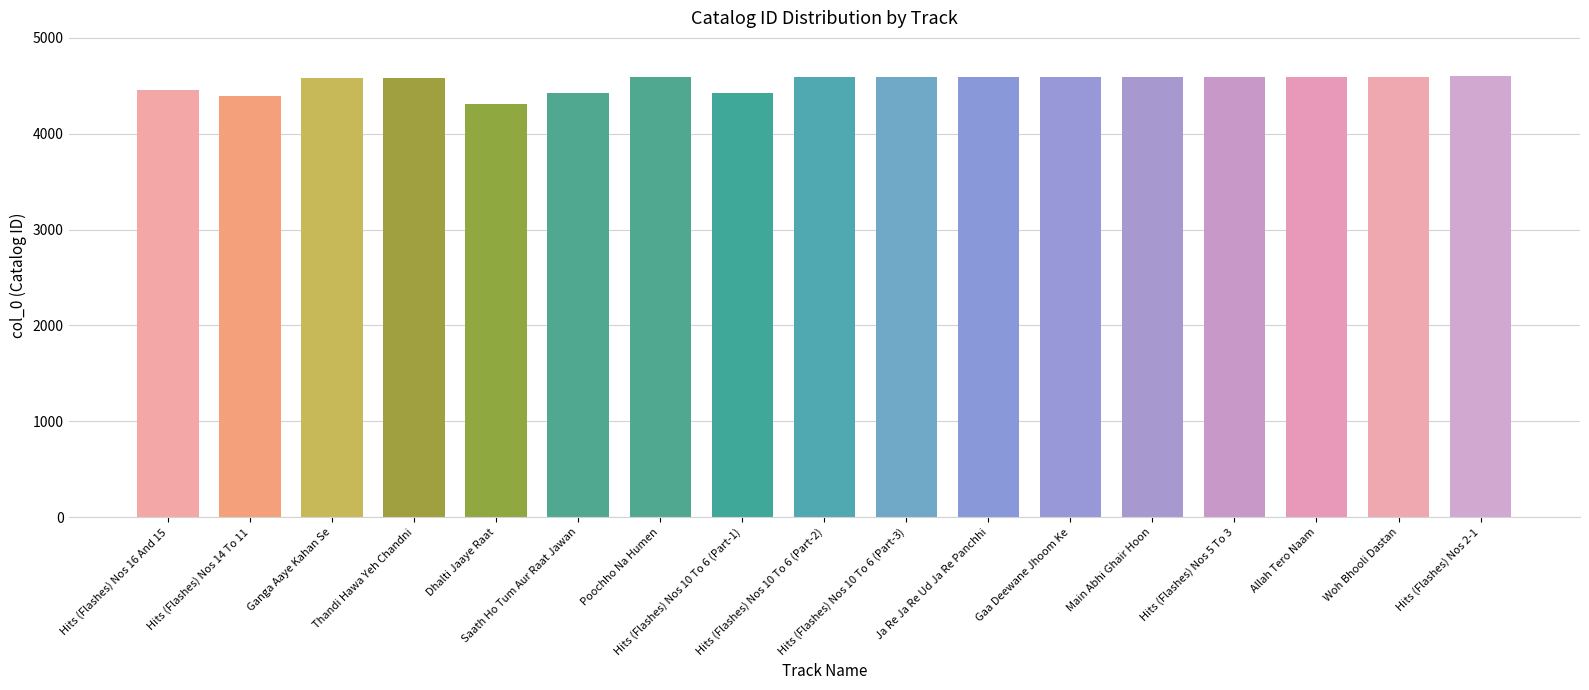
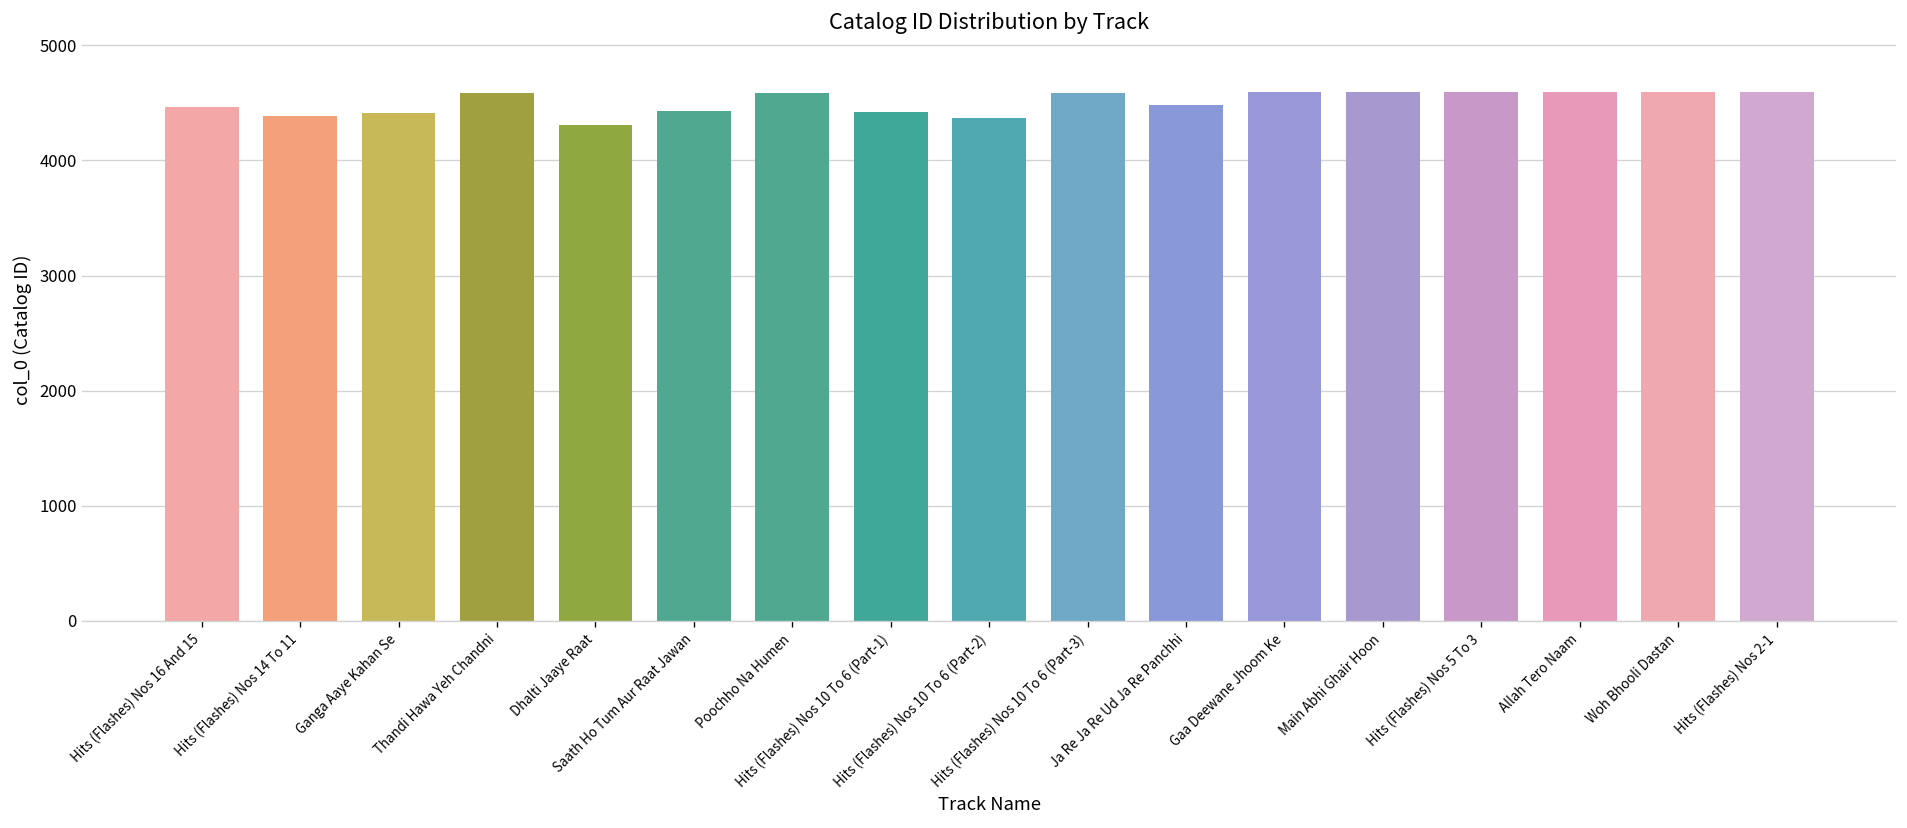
Ganga Aaye Kahan Se: 4600 -> 4400
Hits (Flashes) Nos 10 To 6 (Part-2): 4600 -> 4400
Ja Re Ja Re Ud Ja Re Panchhi: 4600 -> 4500
